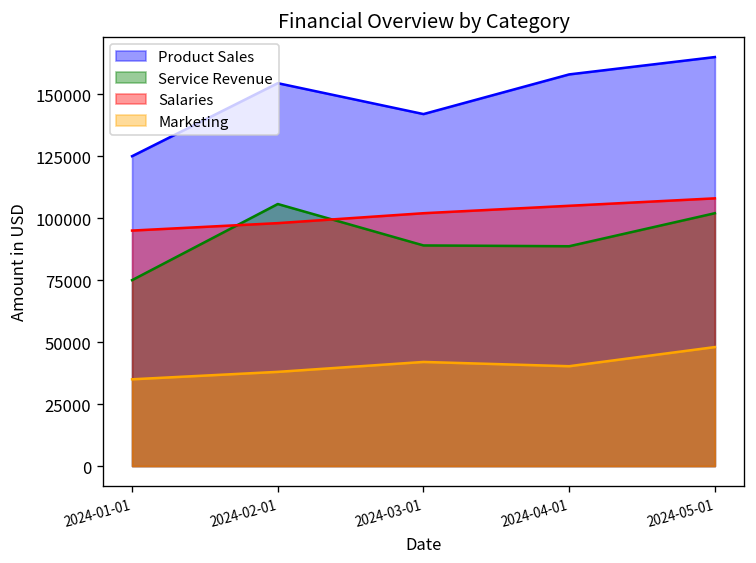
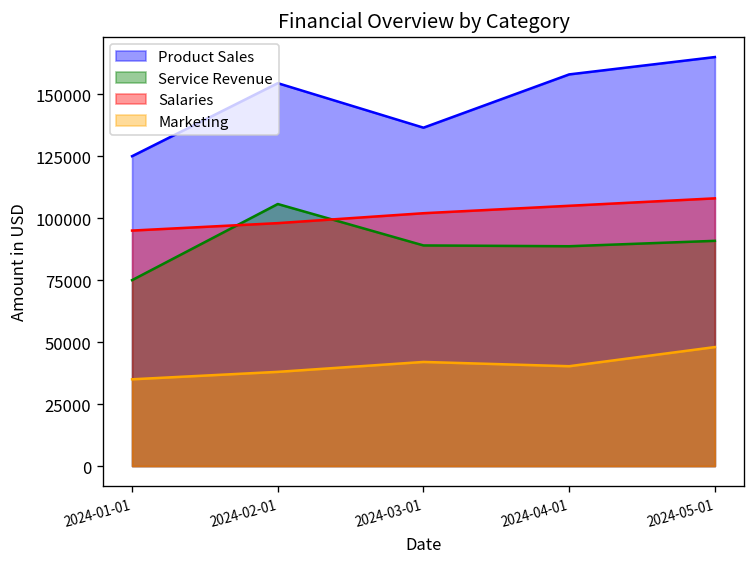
Product Sales, 2024-03-01: 142000 -> 137000
Service Revenue, 2024-05-01: 102000 -> 91000
